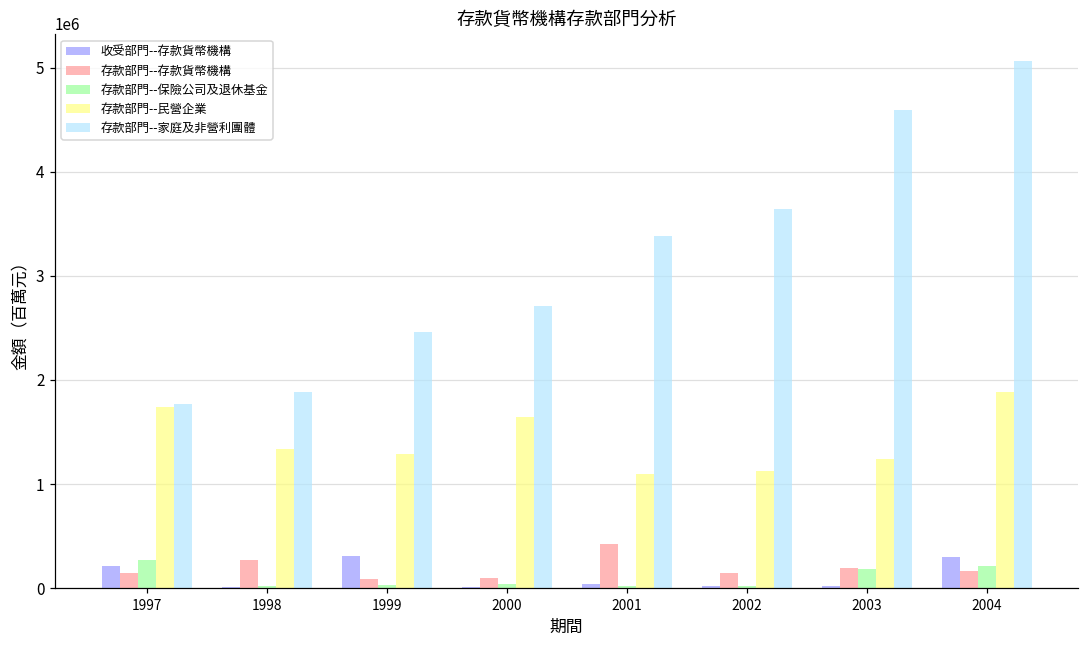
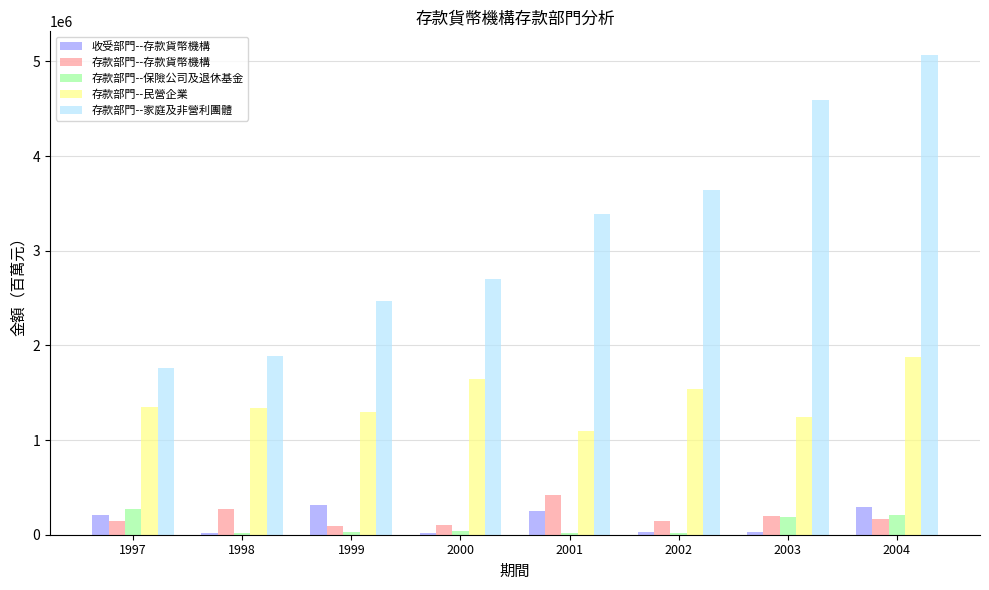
存款部門--民營企業, 1997: 1700000 -> 1300000
收受部門--存款貨幣機構, 2001: 0 -> 200000
存款部門--民營企業, 2002: 1100000 -> 1500000
